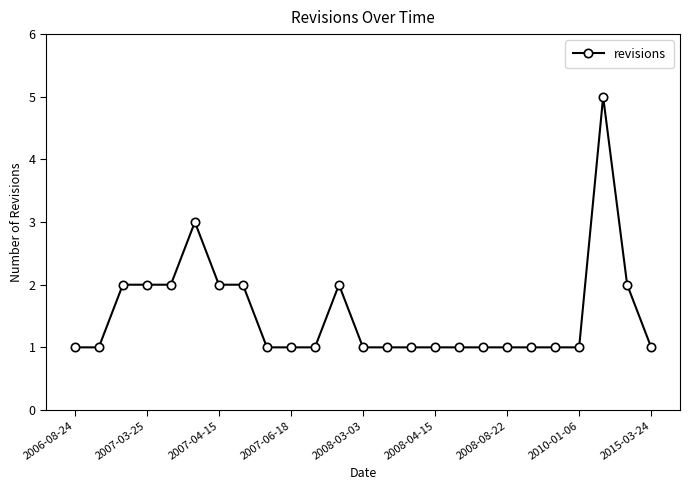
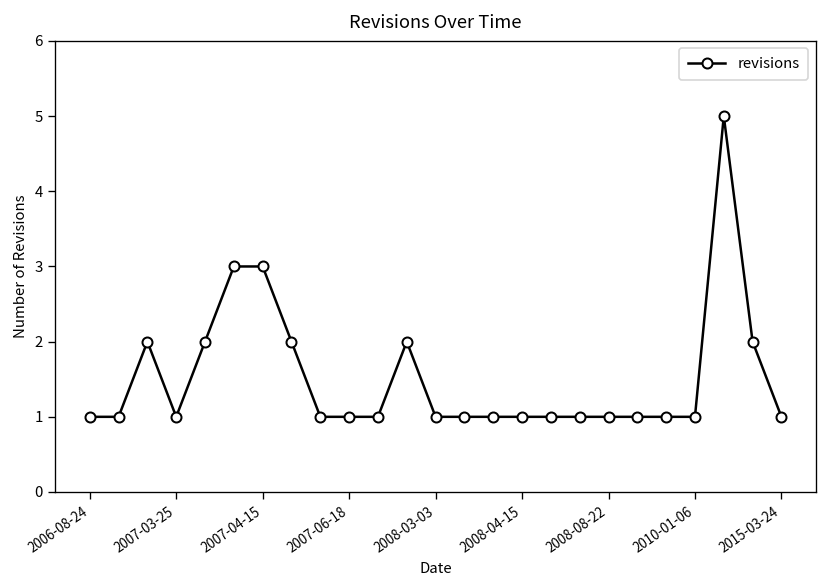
2007-03-25: 2 -> 1
2007-04-15: 2 -> 3
